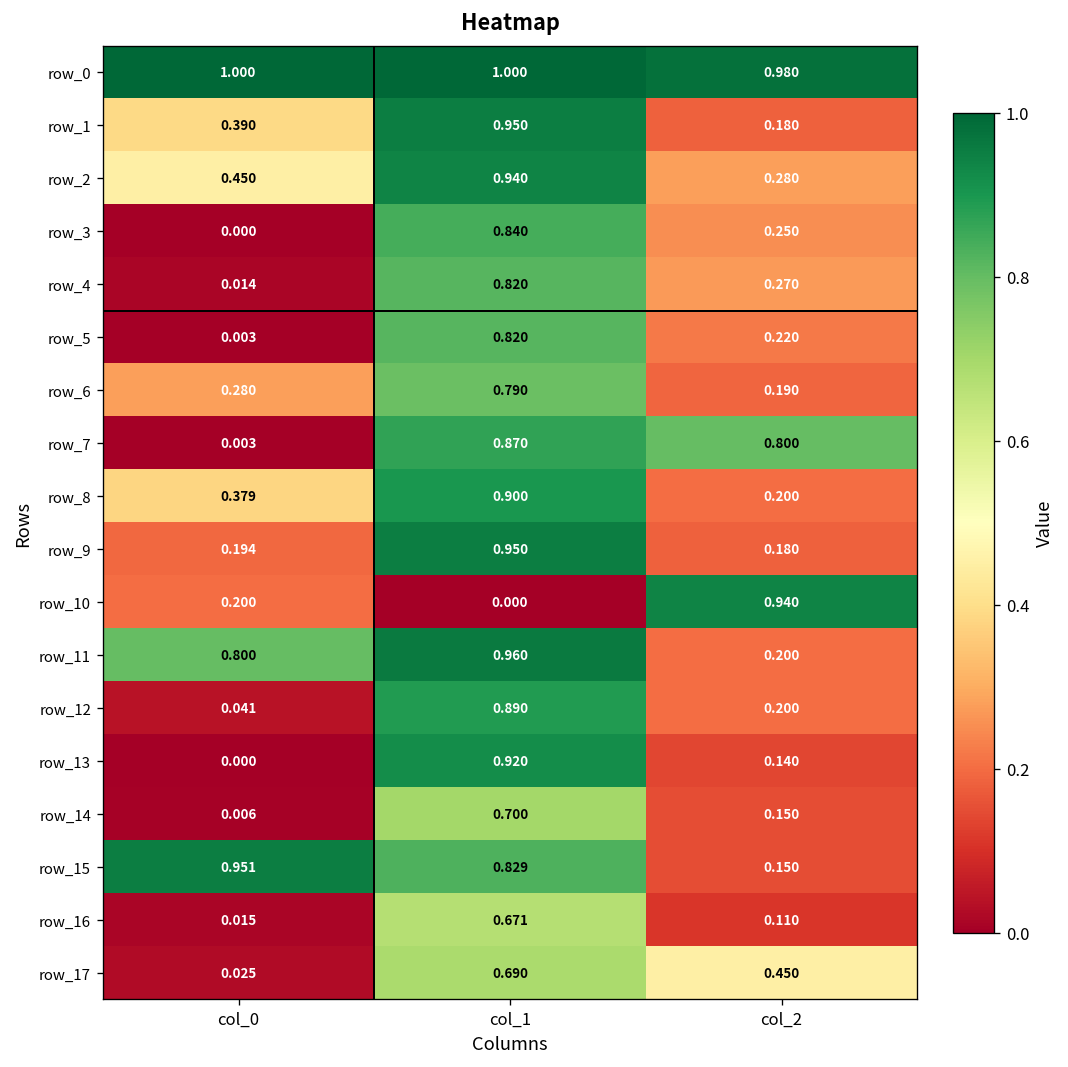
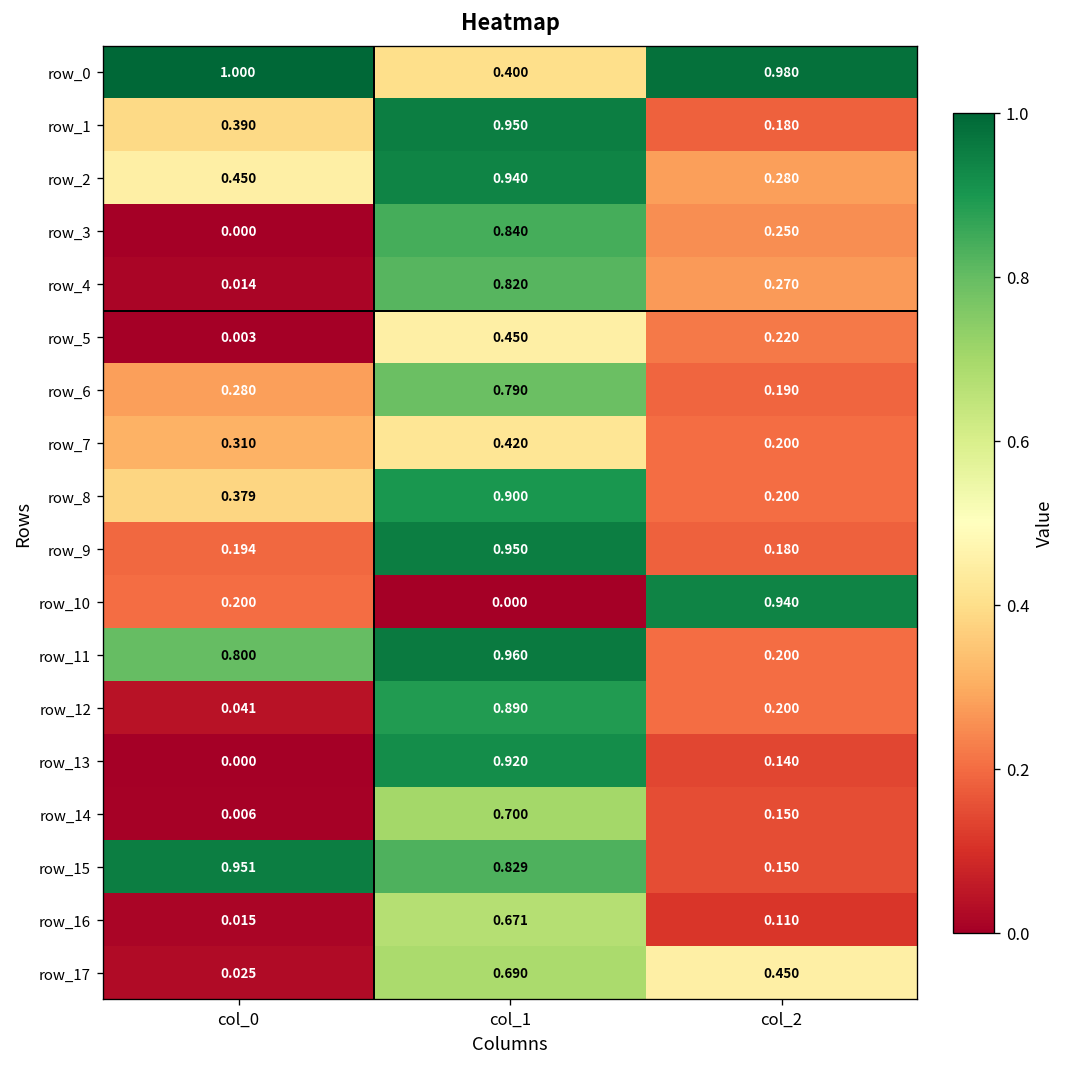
row_0, col_1: 1.000 -> 0.400
row_5, col_1: 0.820 -> 0.450
row_7, col_0: 0.003 -> 0.310
row_7, col_1: 0.870 -> 0.420
row_7, col_2: 0.800 -> 0.200
